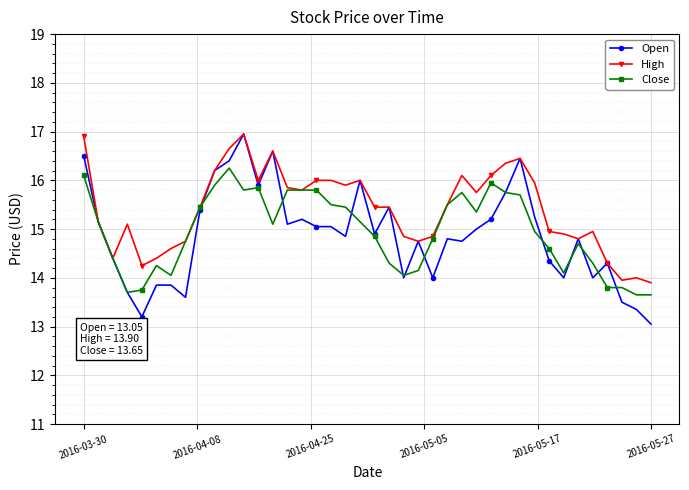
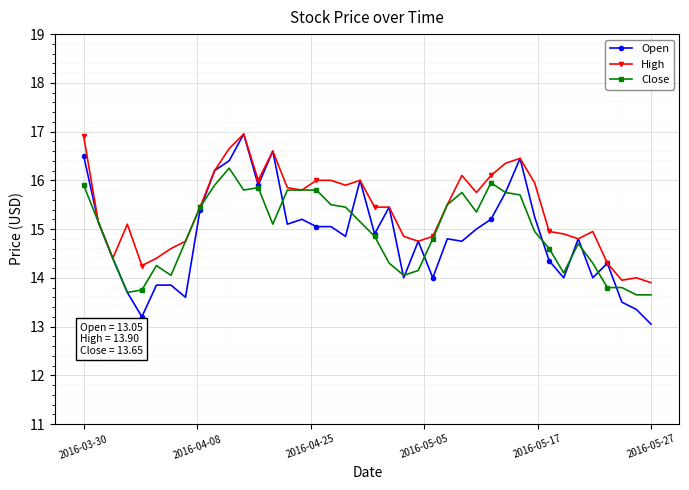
Close, 2016-03-30: 16.1 -> 15.9
